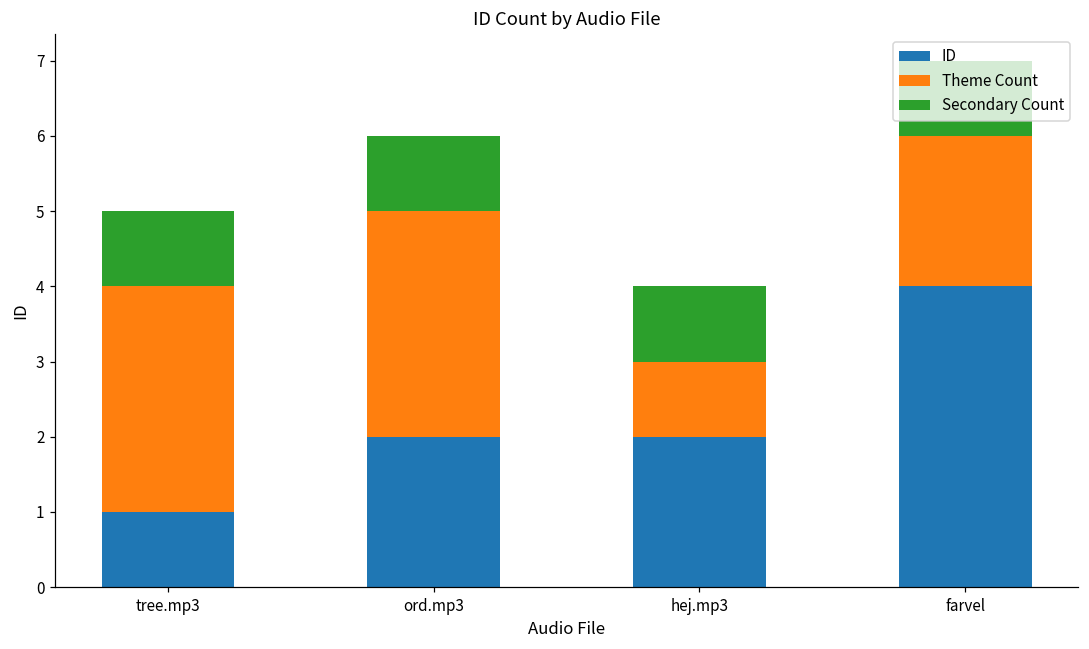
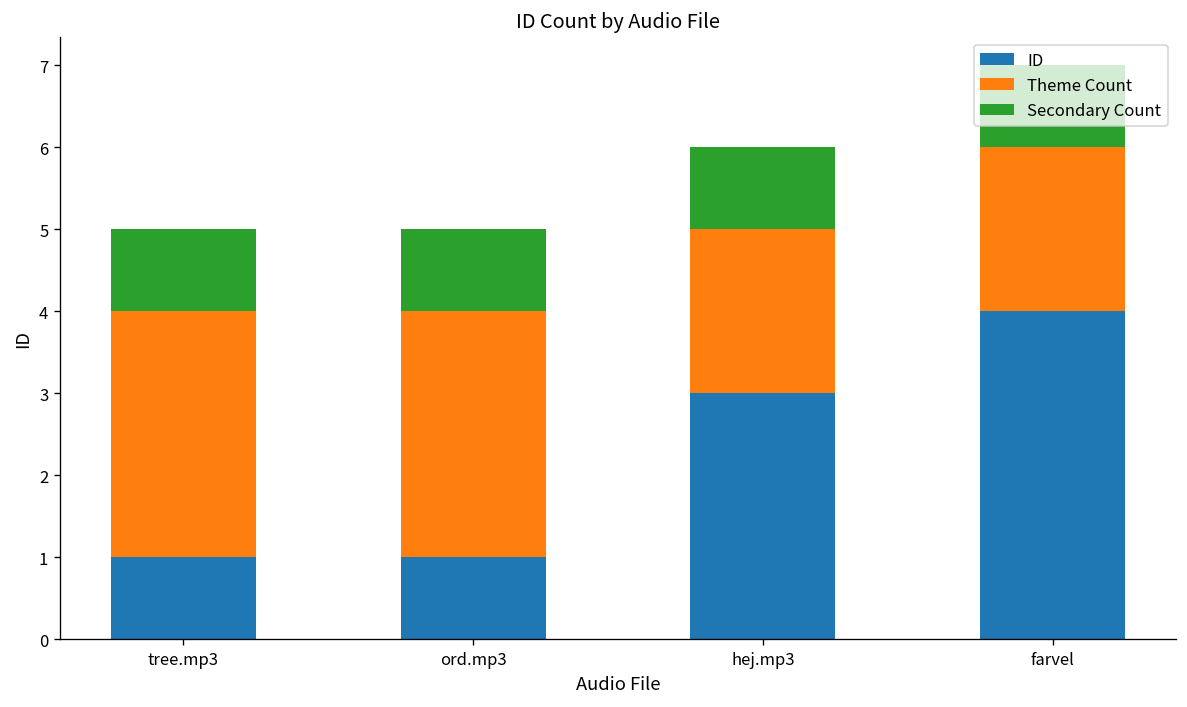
ID, ord.mp3: 2 -> 1
ID, hej.mp3: 2 -> 3
Theme Count, hej.mp3: 1 -> 2
